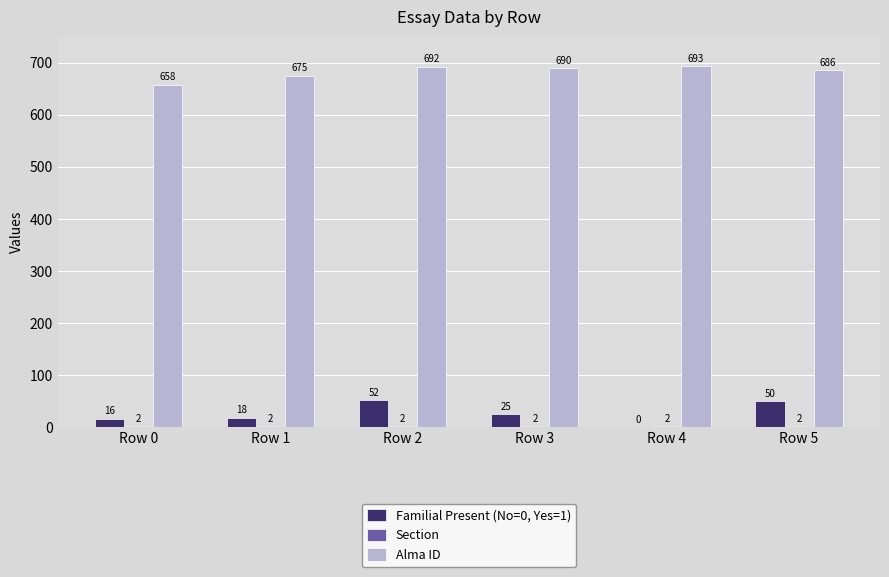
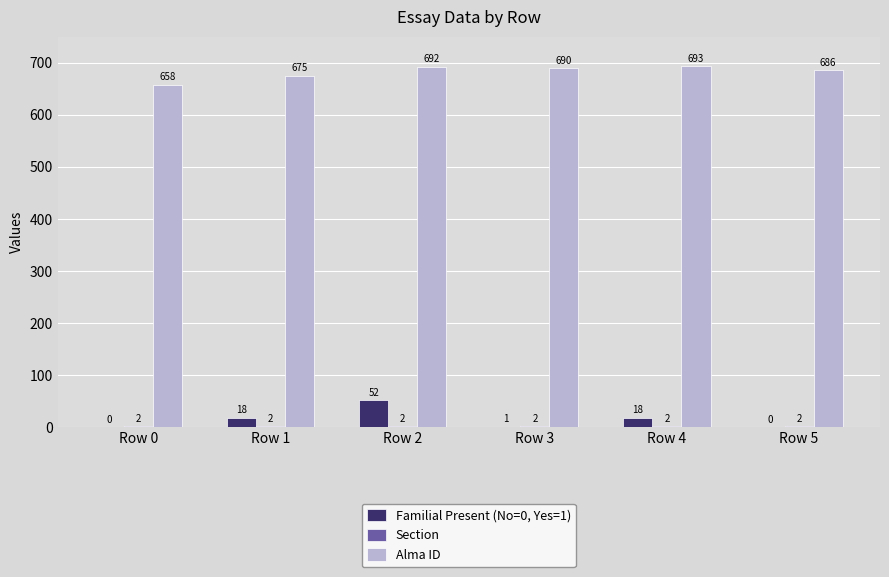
Familial Present (No=0, Yes=1), Row 0: 16 -> 0
Familial Present (No=0, Yes=1), Row 3: 25 -> 1
Familial Present (No=0, Yes=1), Row 4: 0 -> 18
Familial Present (No=0, Yes=1), Row 5: 50 -> 0
